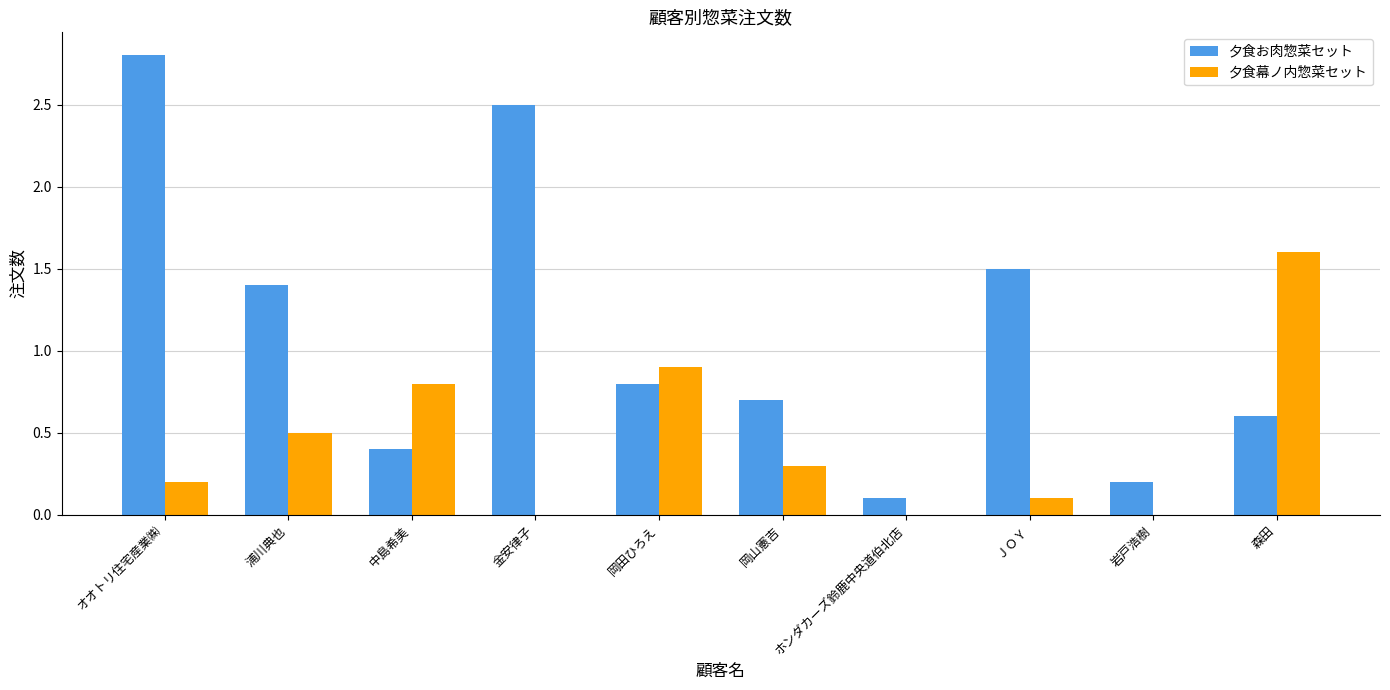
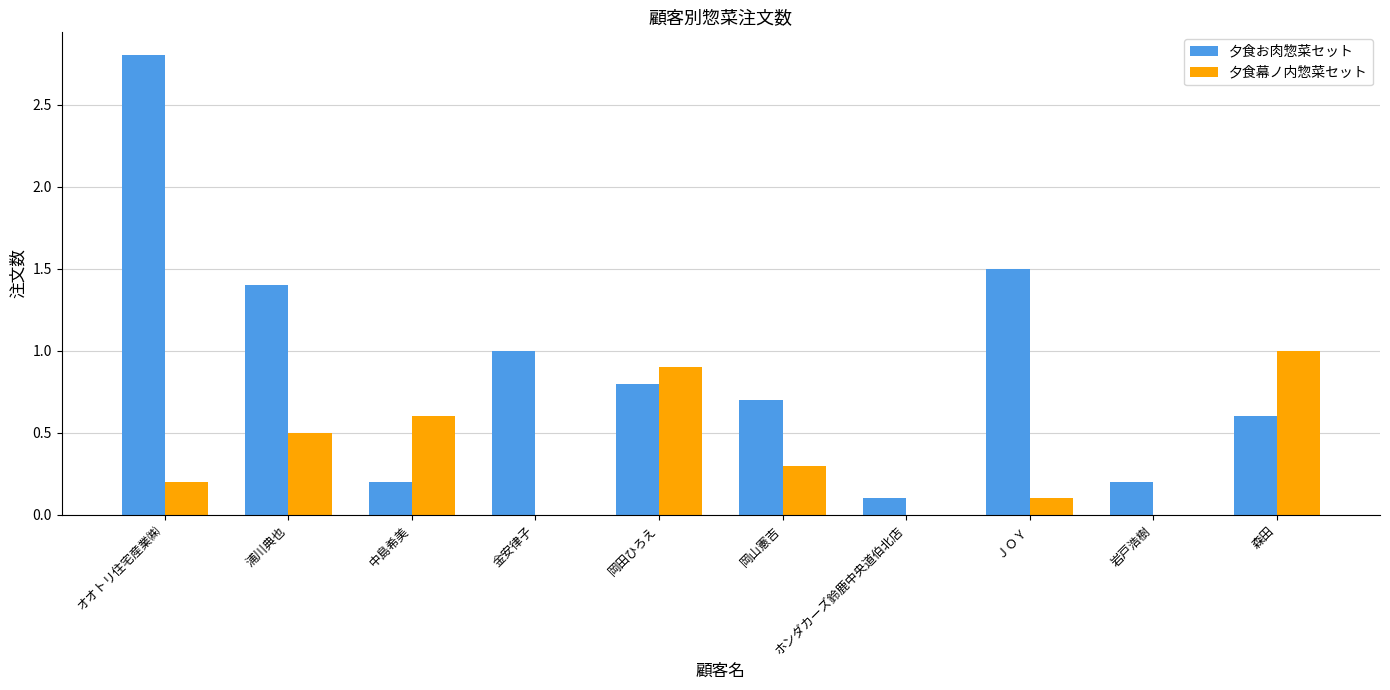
夕食お肉惣菜セット, 中島希美: 0.4 -> 0.2
夕食幕ノ内惣菜セット, 中島希美: 0.8 -> 0.6
夕食お肉惣菜セット, 金安律子: 2.5 -> 1.0
夕食幕ノ内惣菜セット, 森田: 1.6 -> 1.0
